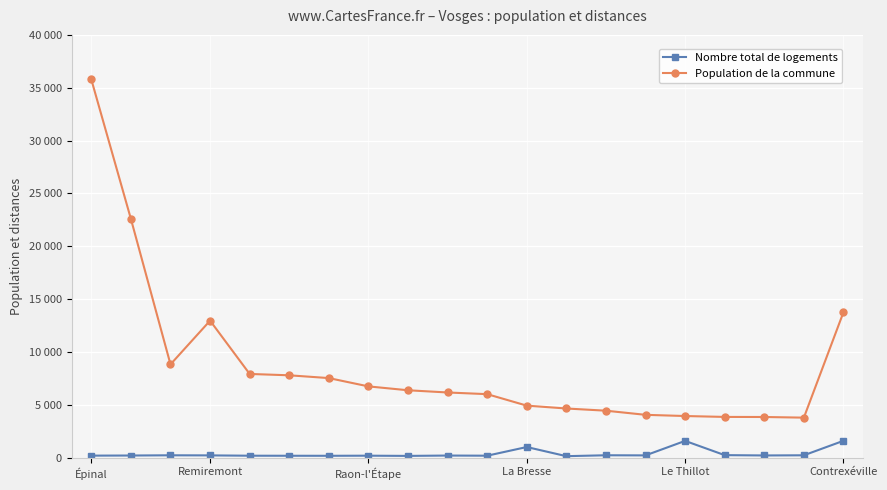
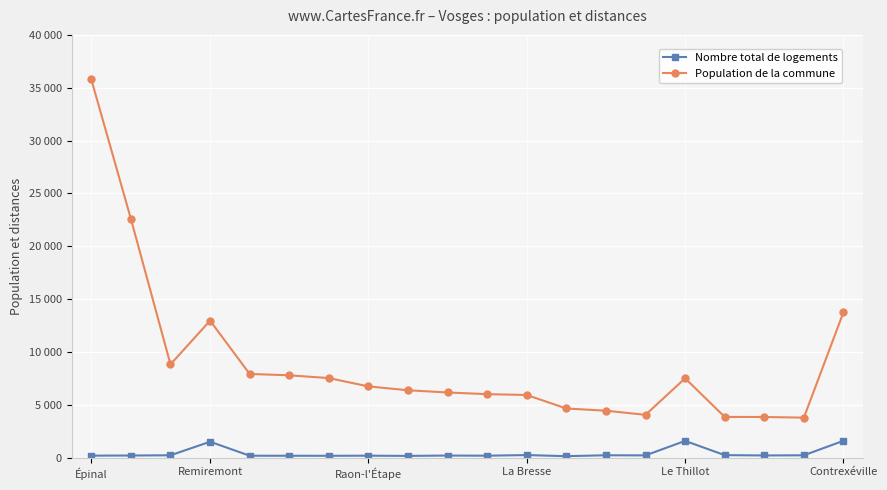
Nombre total de logements, Remiremont: 200 -> 1500
Nombre total de logements, La Bresse: 1000 -> 300
Population de la commune, La Bresse: 4900 -> 5900
Population de la commune, Le Thillot: 3900 -> 7500
